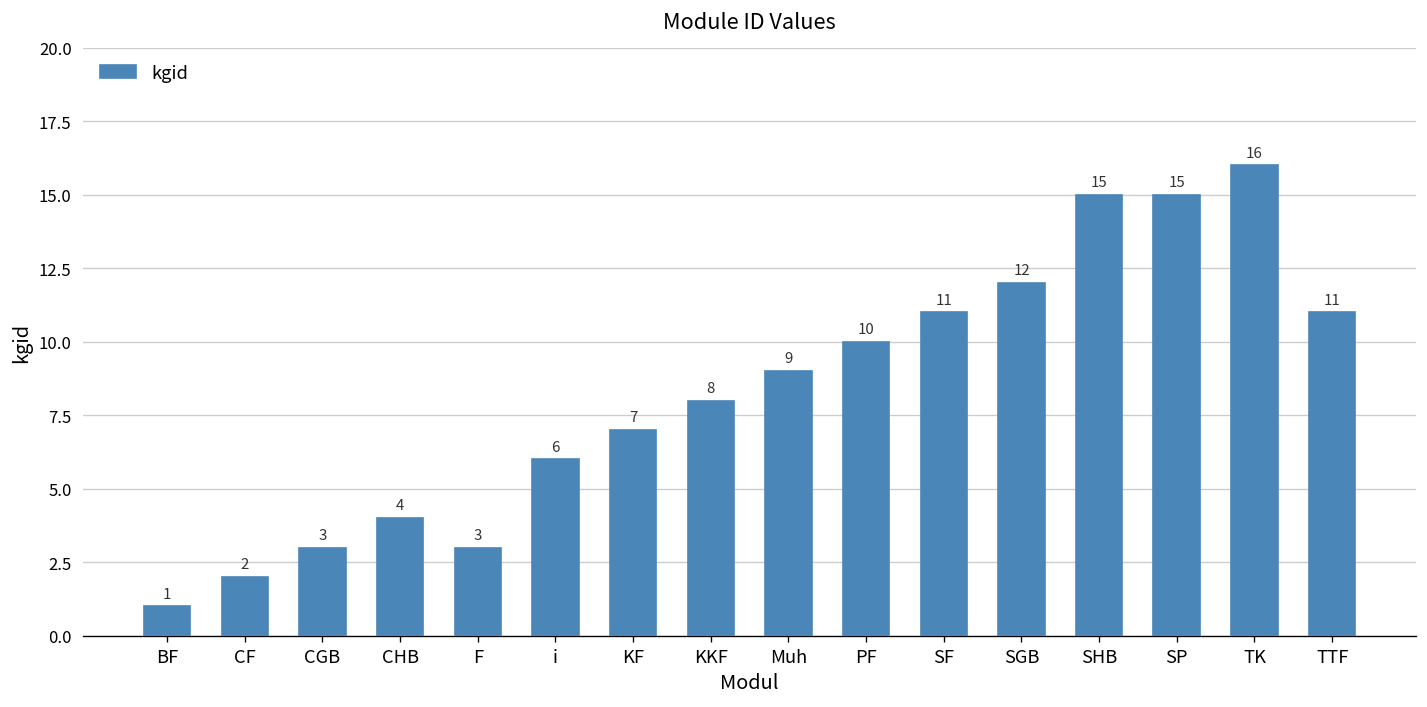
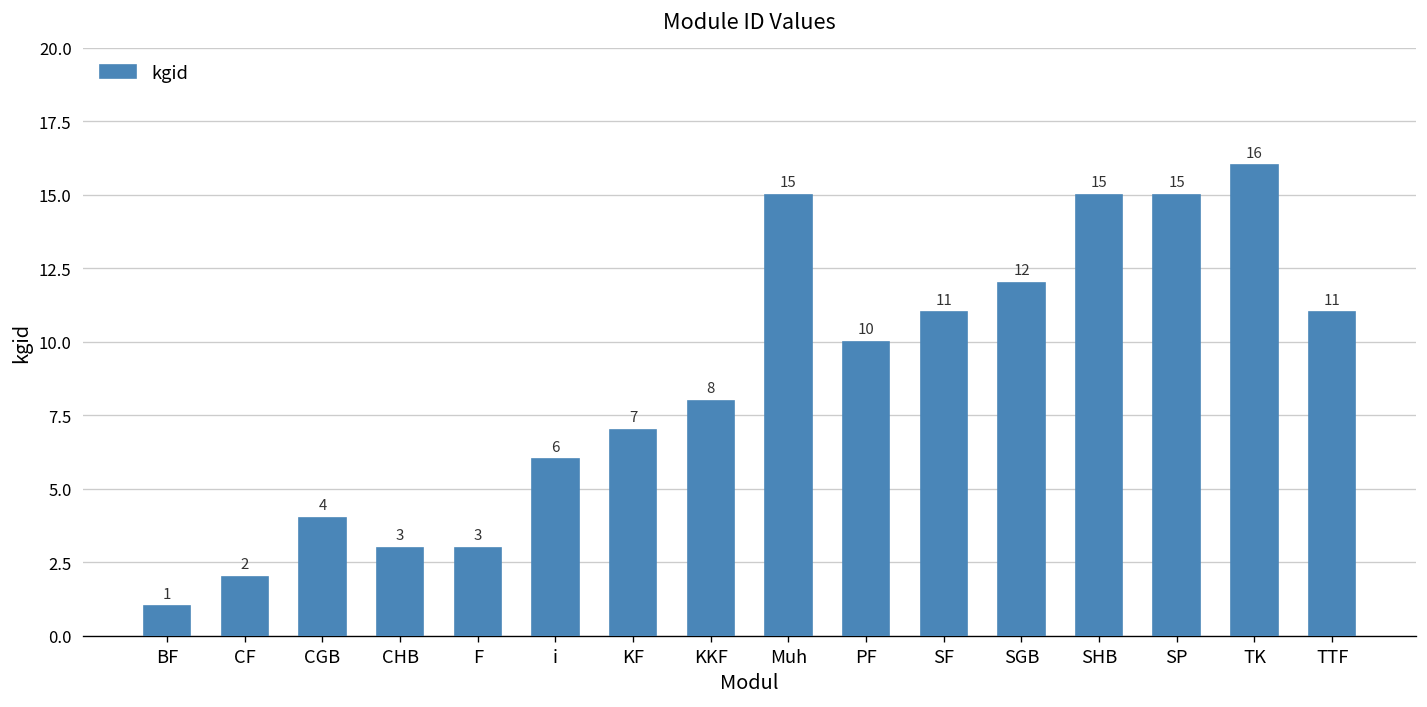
CGB: 3 -> 4
CHB: 4 -> 3
Muh: 9 -> 15
